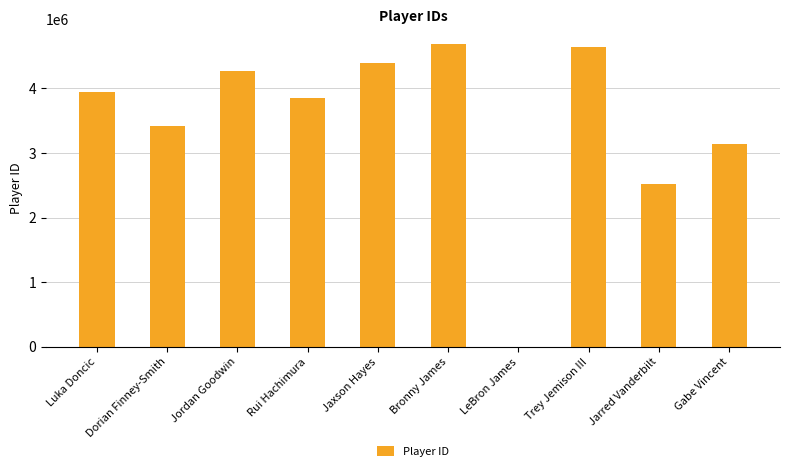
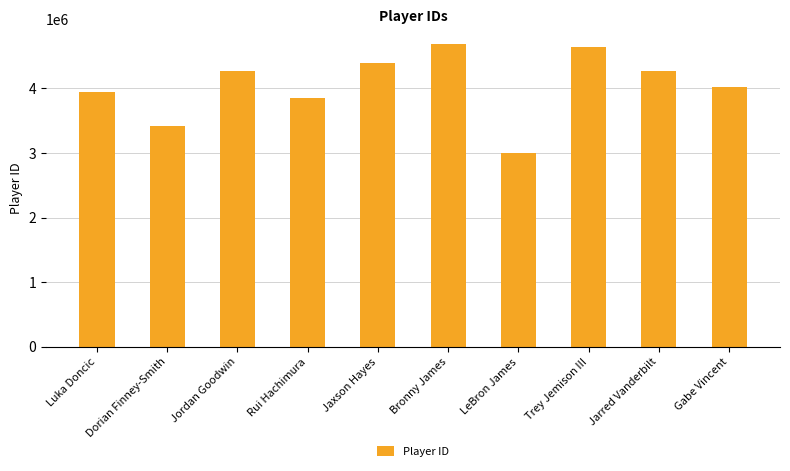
LeBron James: 0 -> 3000000
Jarred Vanderbilt: 2500000 -> 4300000
Gabe Vincent: 3100000 -> 4000000
